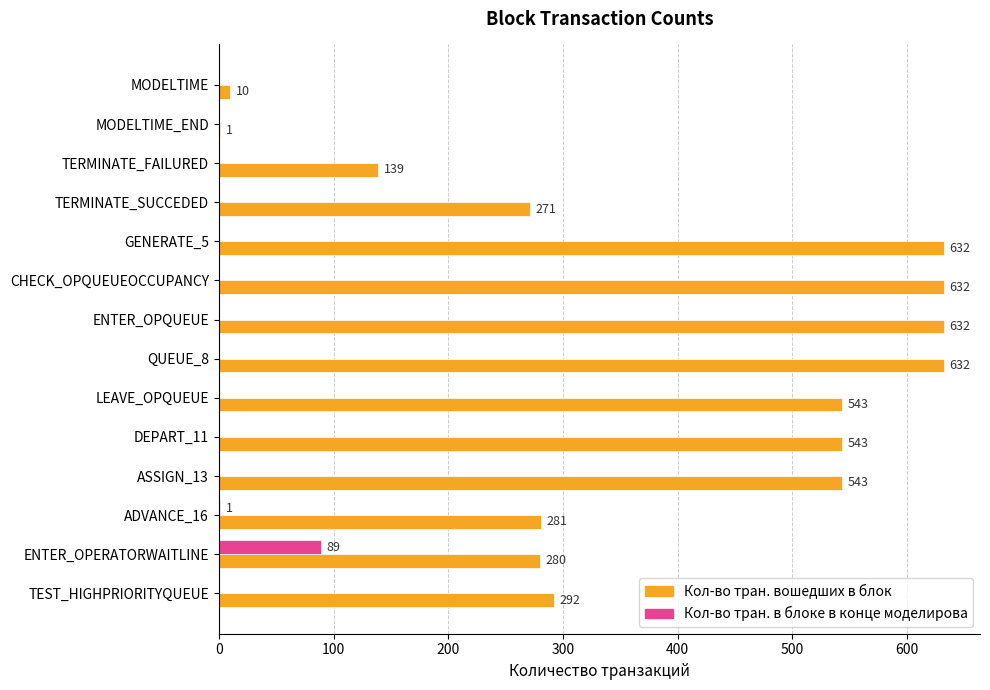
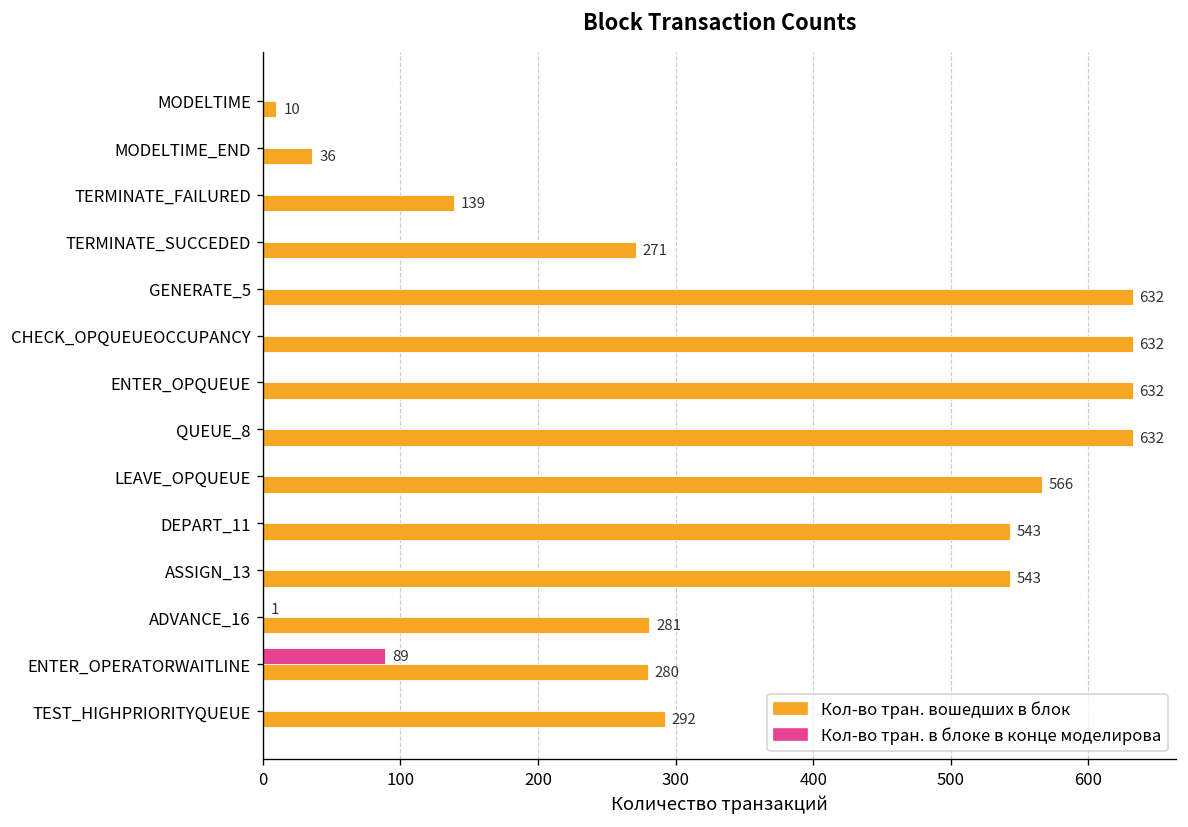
Кол-во тран. вошедших в блок, MODELTIME_END: 1 -> 36
Кол-во тран. вошедших в блок, LEAVE_OPQUEUE: 543 -> 566
